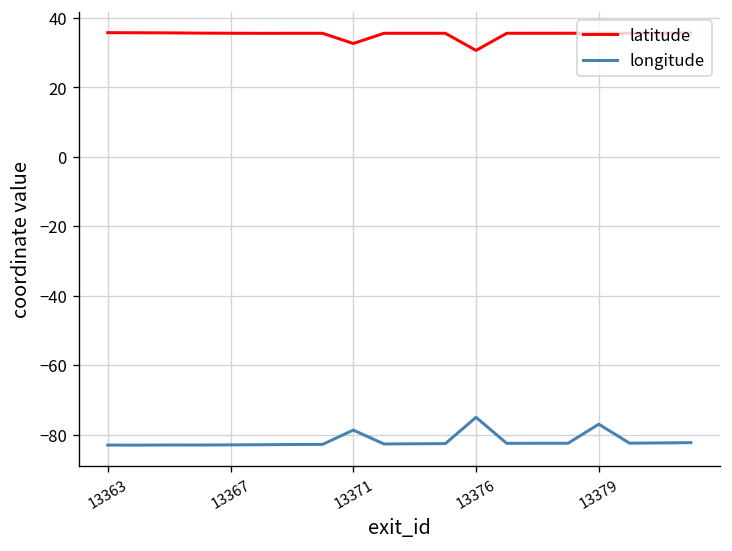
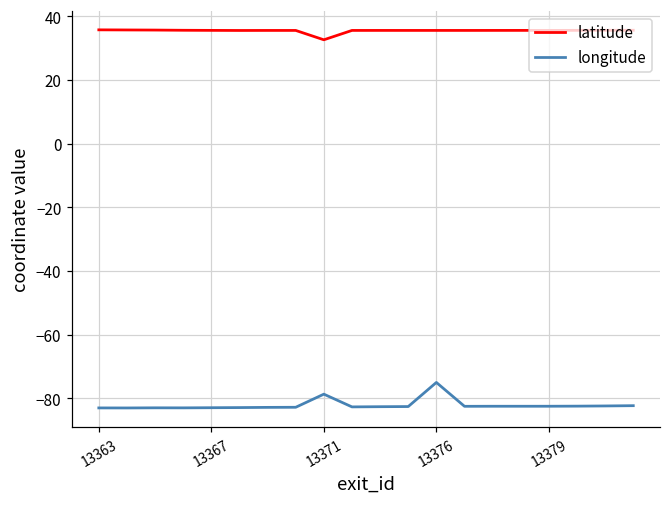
latitude, 13376: 31 -> 36
longitude, 13379: -77 -> -82
